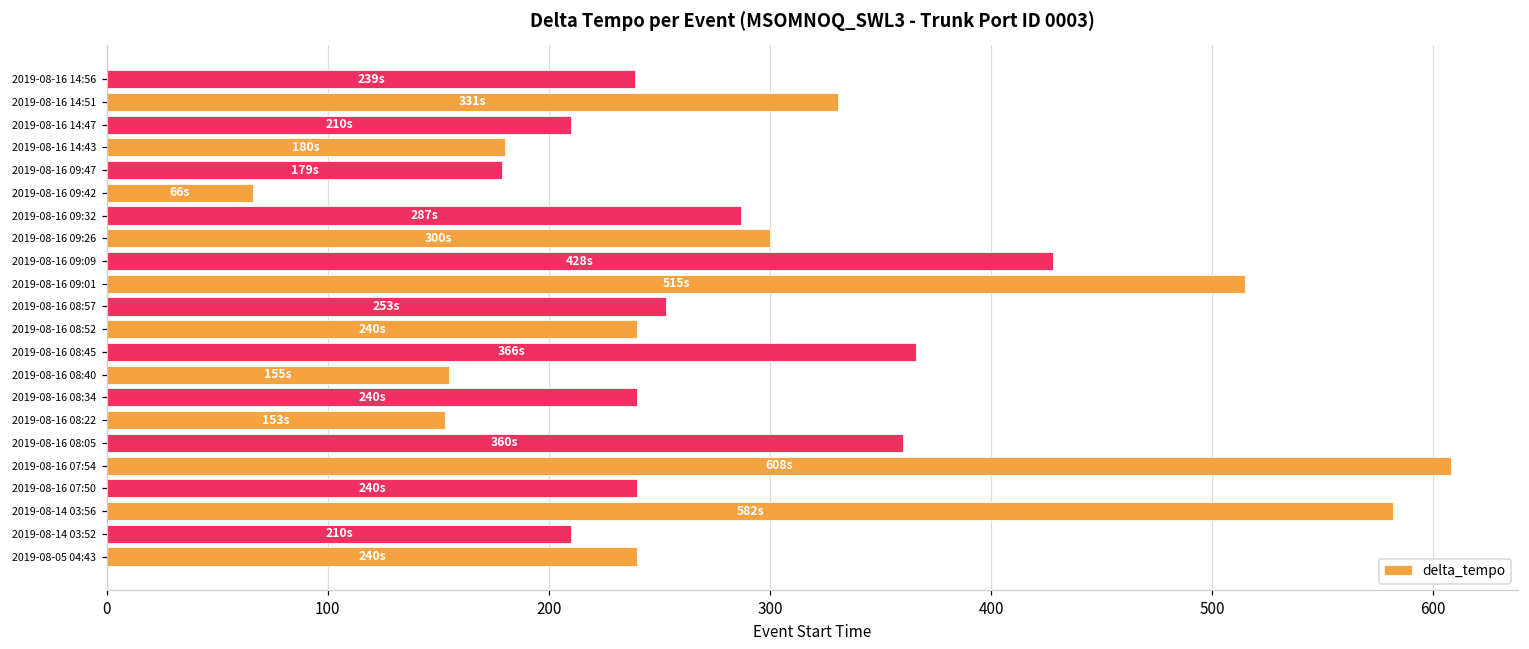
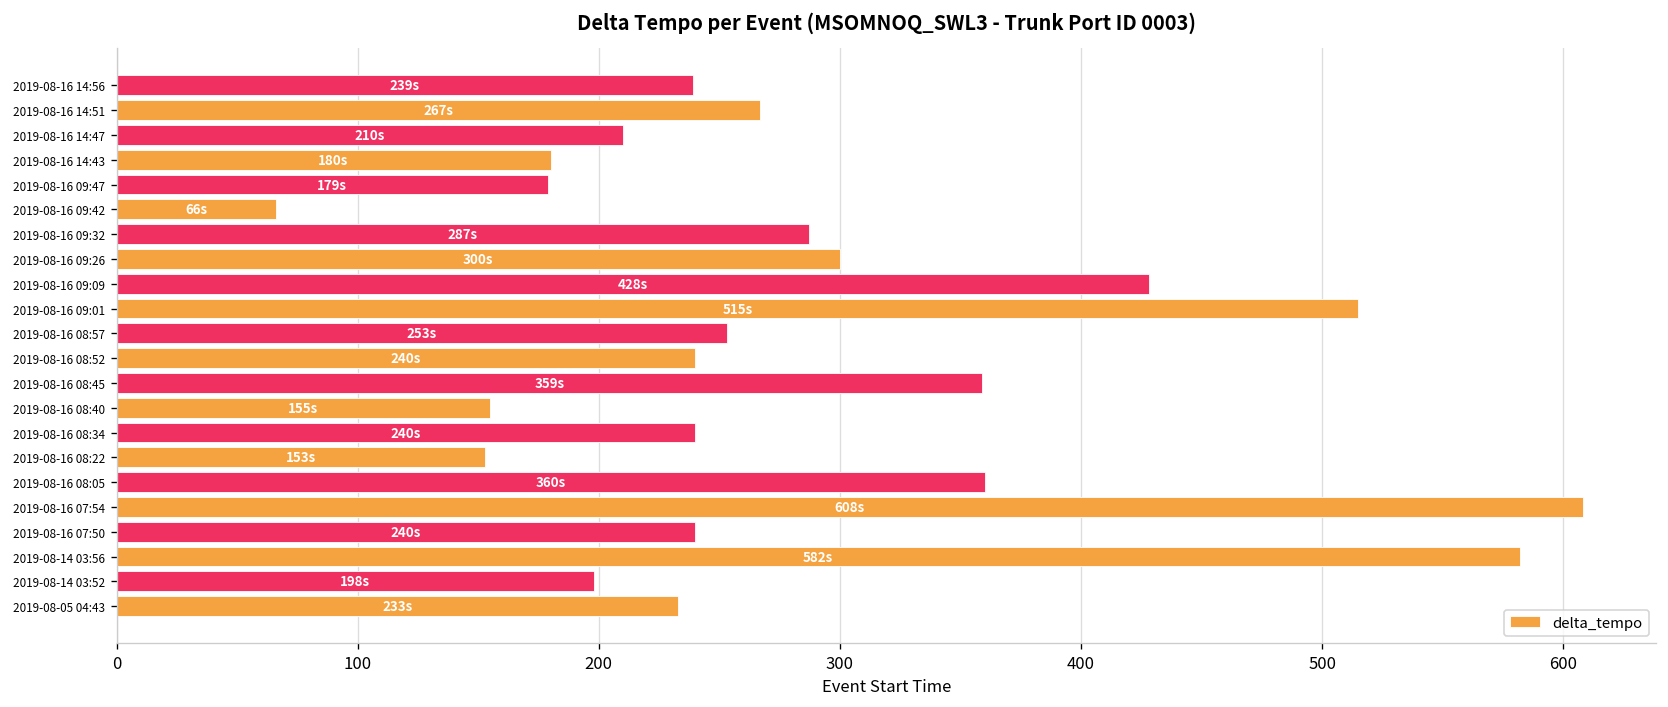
2019-08-16 14:51: 331s -> 267s
2019-08-16 08:45: 366s -> 359s
2019-08-14 03:52: 210s -> 198s
2019-08-05 04:43: 240s -> 233s
